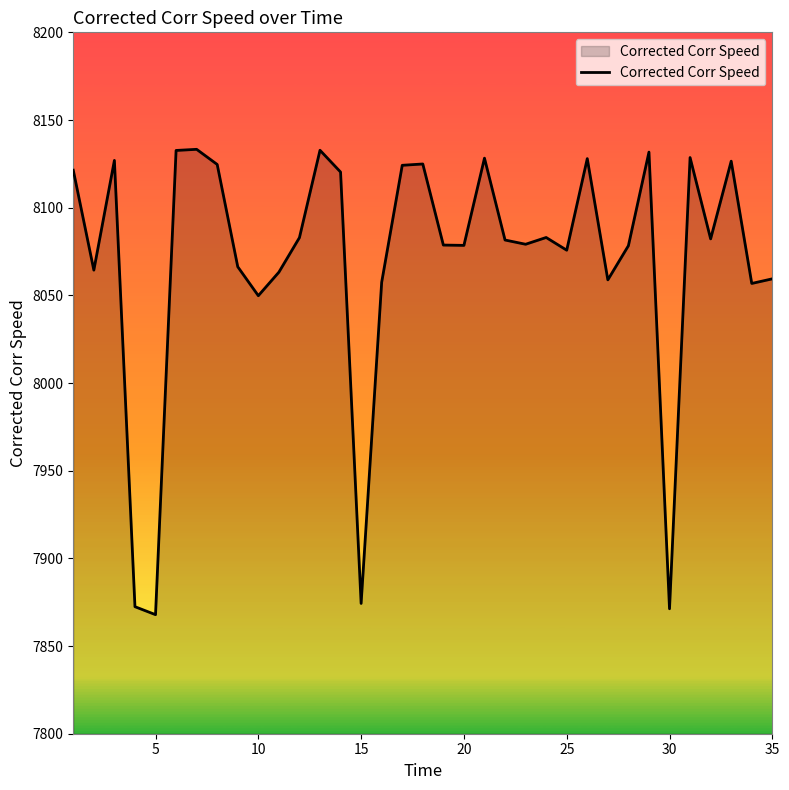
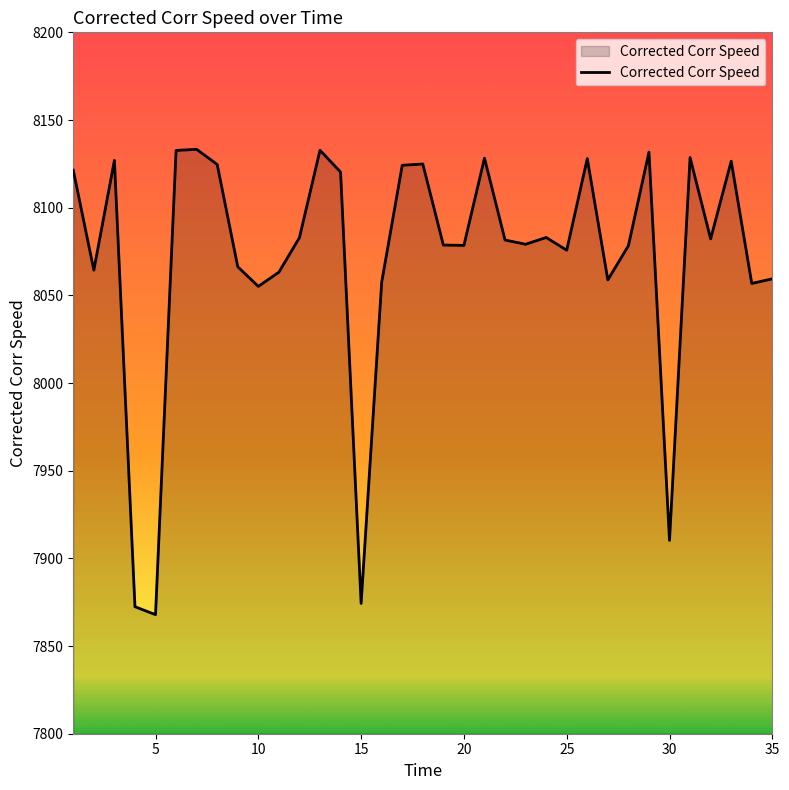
10: 8050 -> 8055
30: 7871 -> 7910
